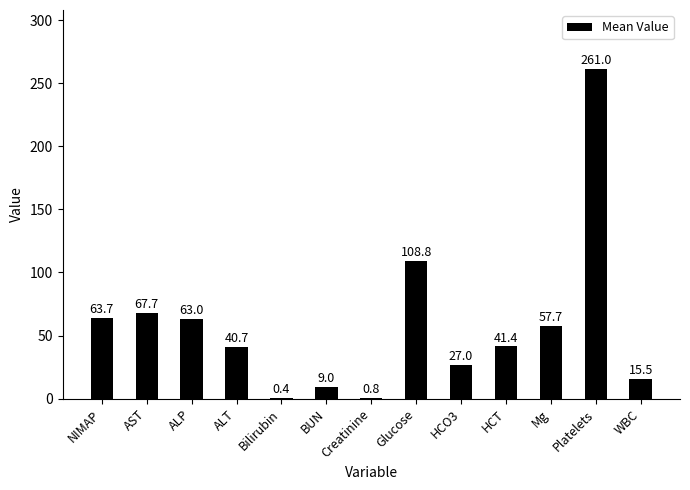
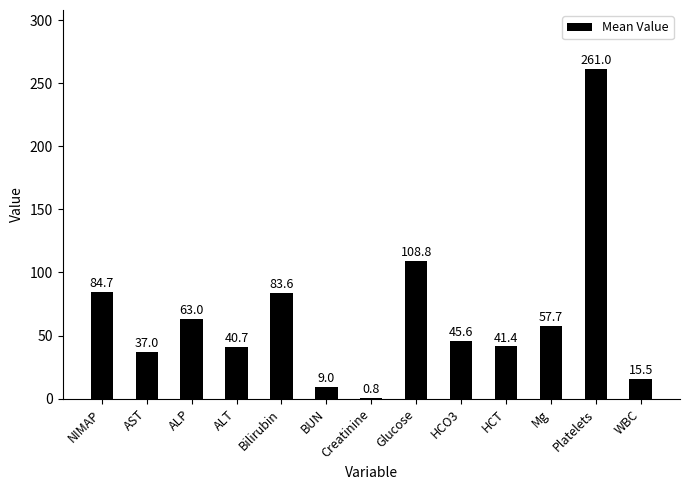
NIMAP: 63.7 -> 84.7
AST: 67.7 -> 37.0
Bilirubin: 0.4 -> 83.6
HCO3: 27.0 -> 45.6
